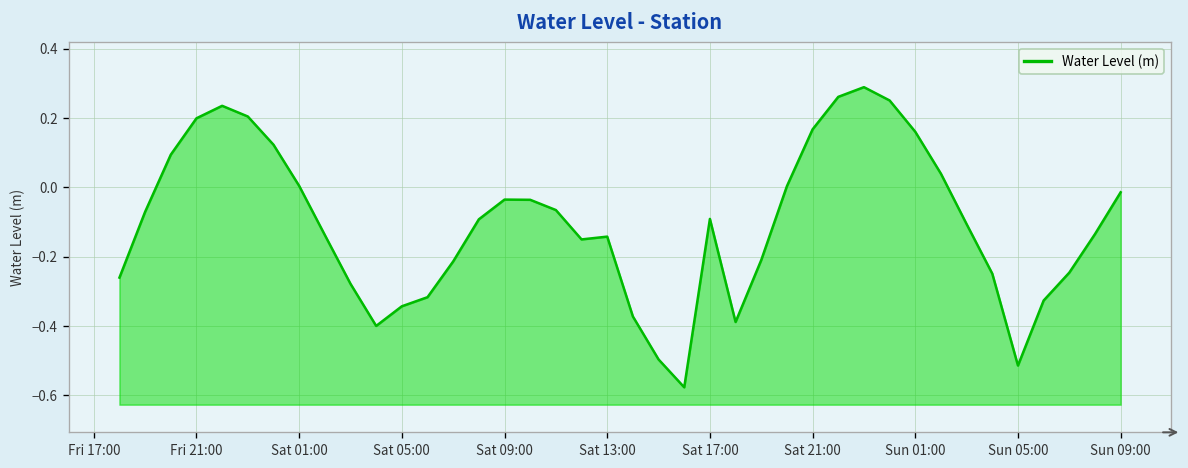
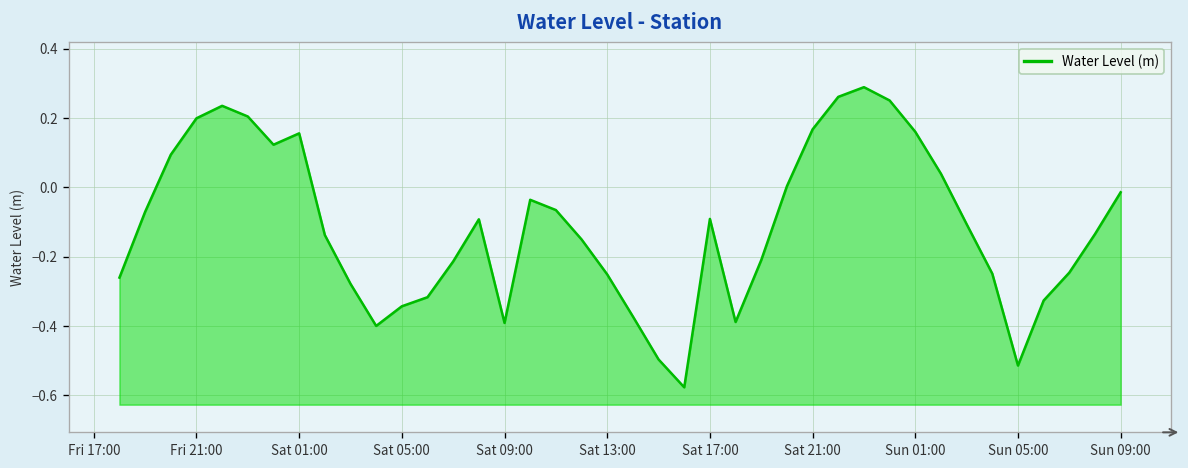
Sat 01:00: 0.00 -> 0.16
Sat 09:00: -0.04 -> -0.39
Sat 13:00: -0.14 -> -0.25
